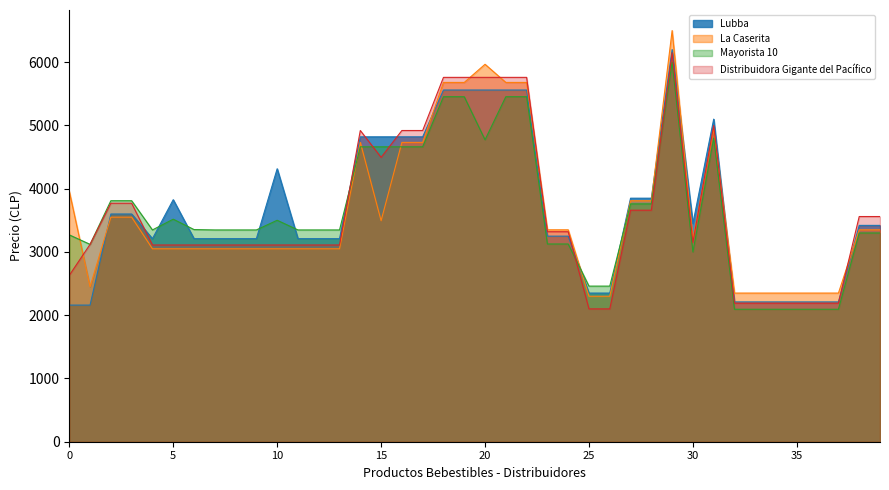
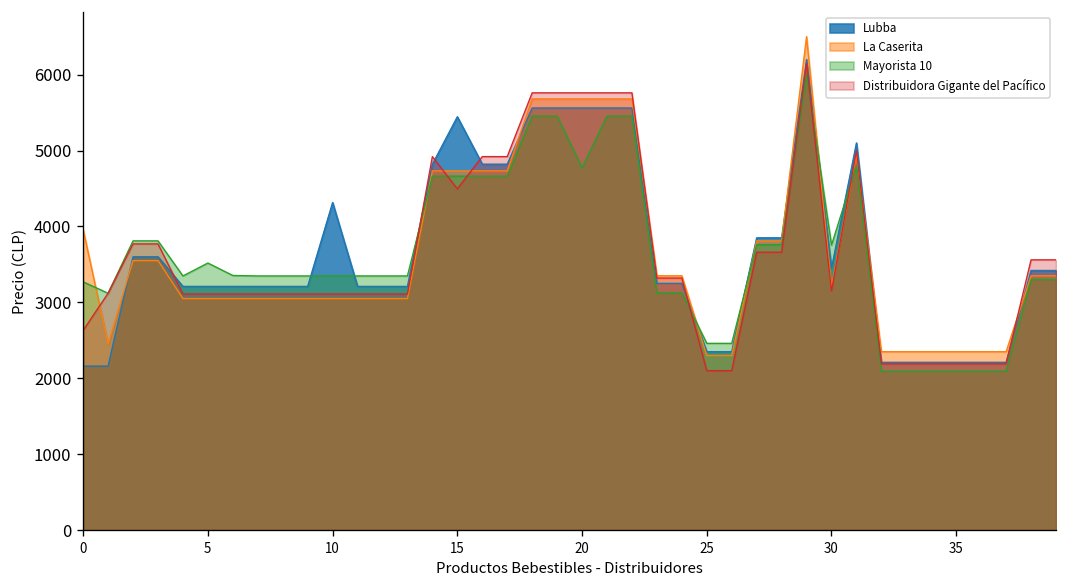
Lubba, 5: 3800 -> 3200
Mayorista 10, 10: 3500 -> 3300
Lubba, 15: 4800 -> 5400
La Caserita, 15: 3500 -> 4700
La Caserita, 20: 6000 -> 5700
Mayorista 10, 30: 3000 -> 3800
